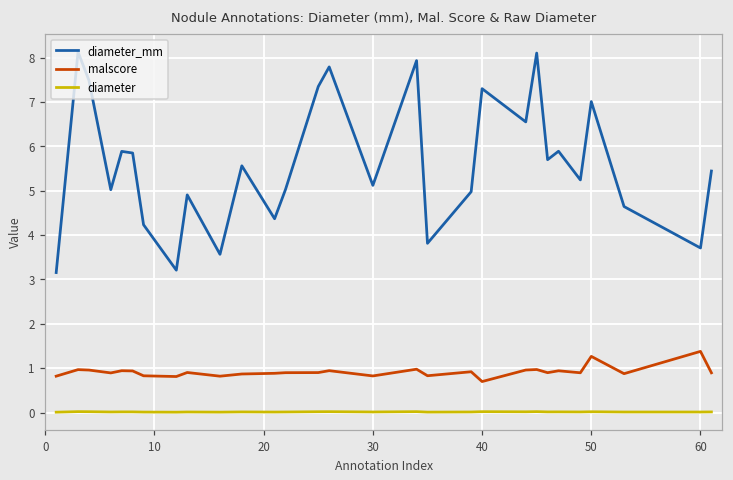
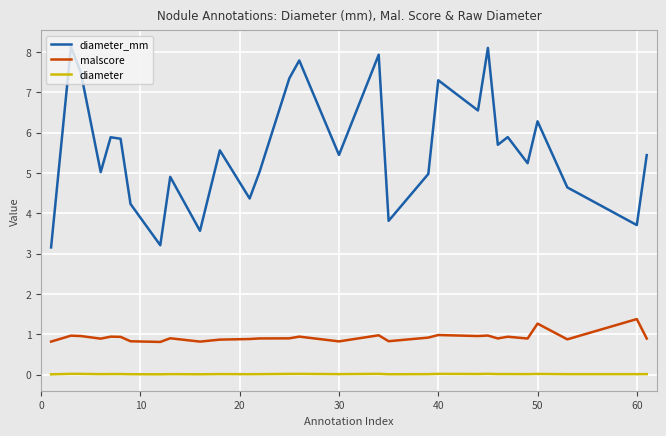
diameter_mm, 30: 5.1 -> 5.4
malscore, 40: 0.7 -> 1.0
diameter_mm, 50: 7.0 -> 6.3
